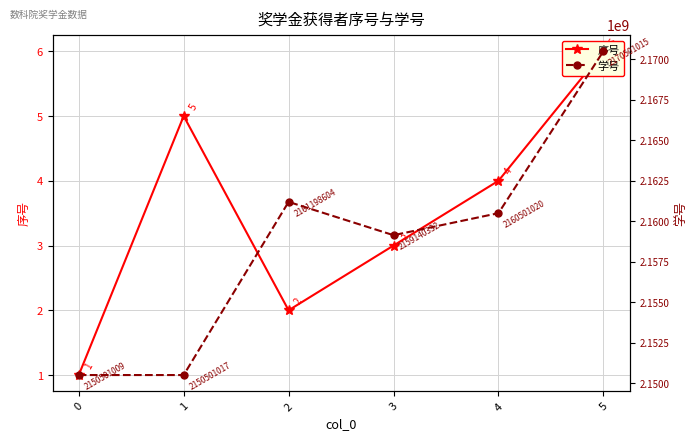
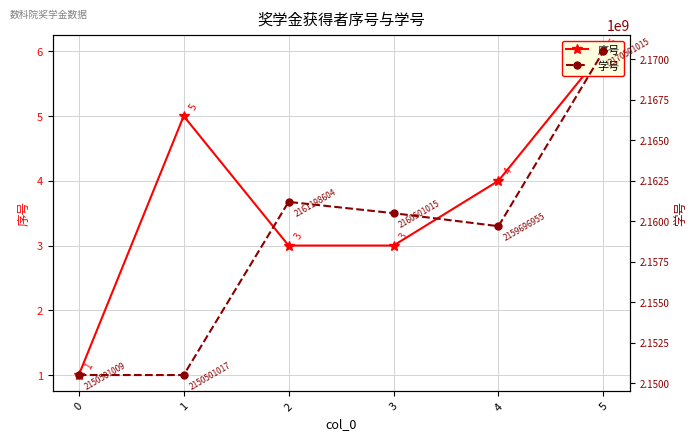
序号, 2: 2 -> 3
学号, 3: 2159140332 -> 2160501015
学号, 4: 2160501020 -> 2159696955
